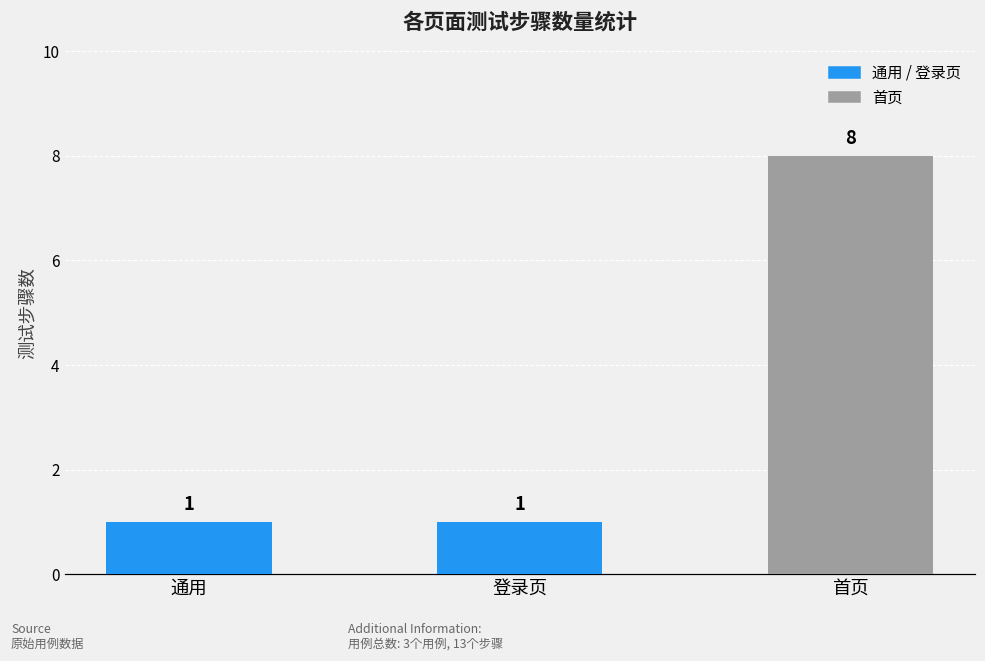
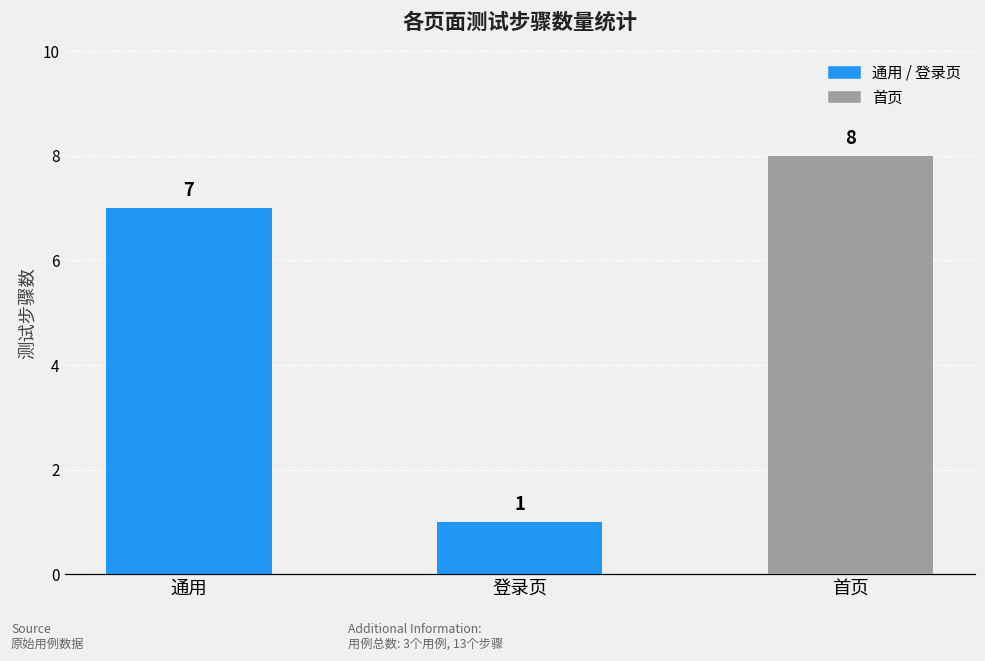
通用: 1 -> 7
